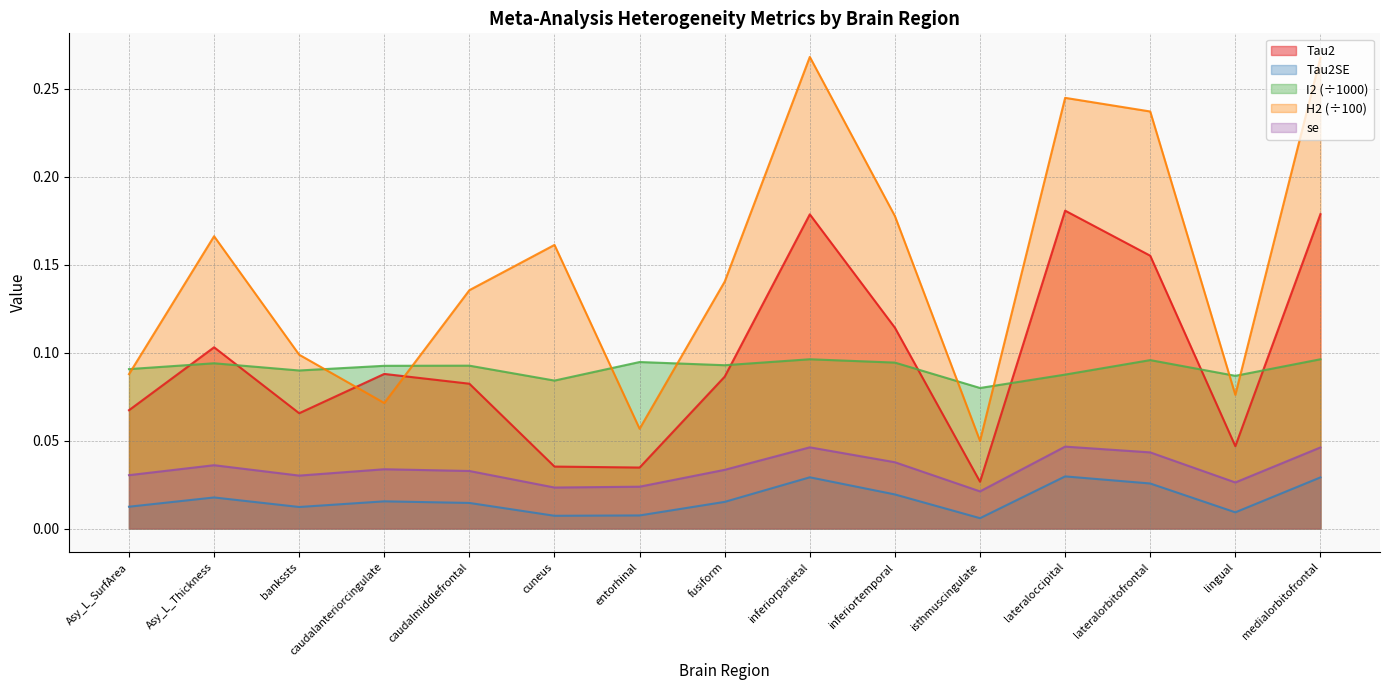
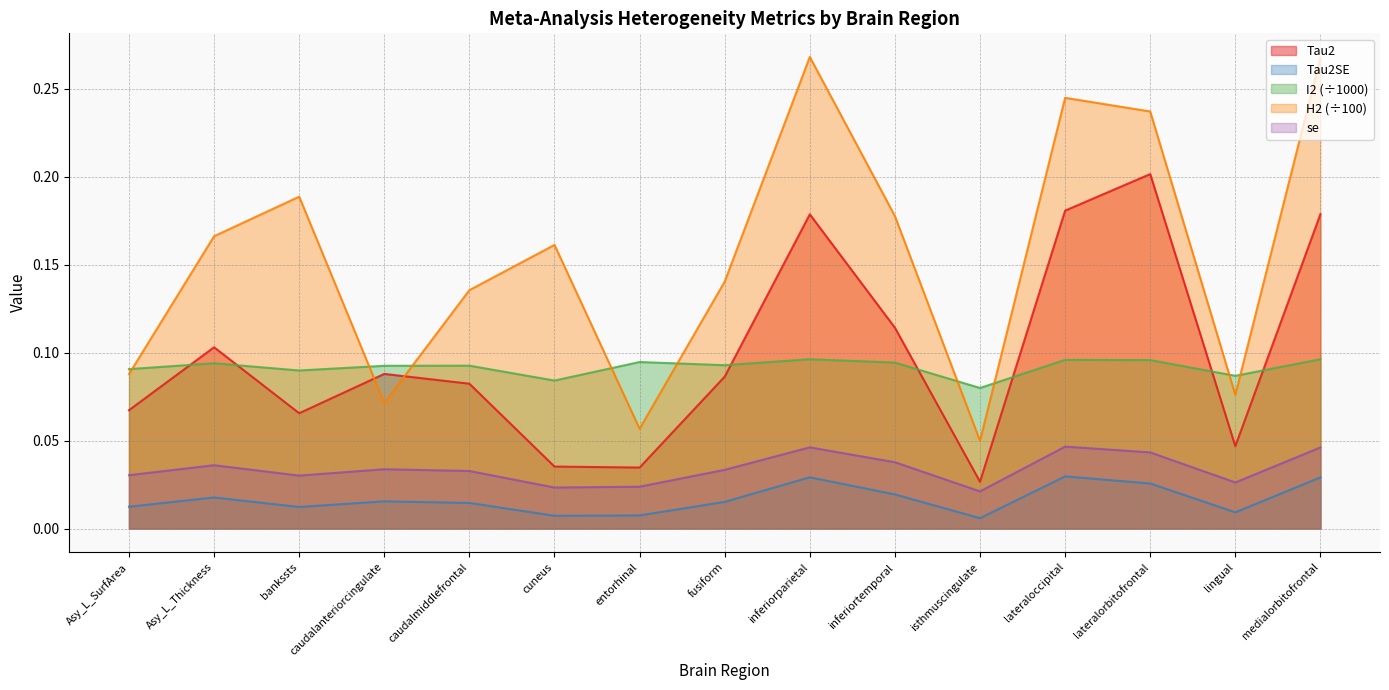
H2 (÷100), bankssts: 0.099 -> 0.189
I2 (÷1000), lateraloccipital: 0.088 -> 0.096
Tau2, lateralorbitofrontal: 0.155 -> 0.202
